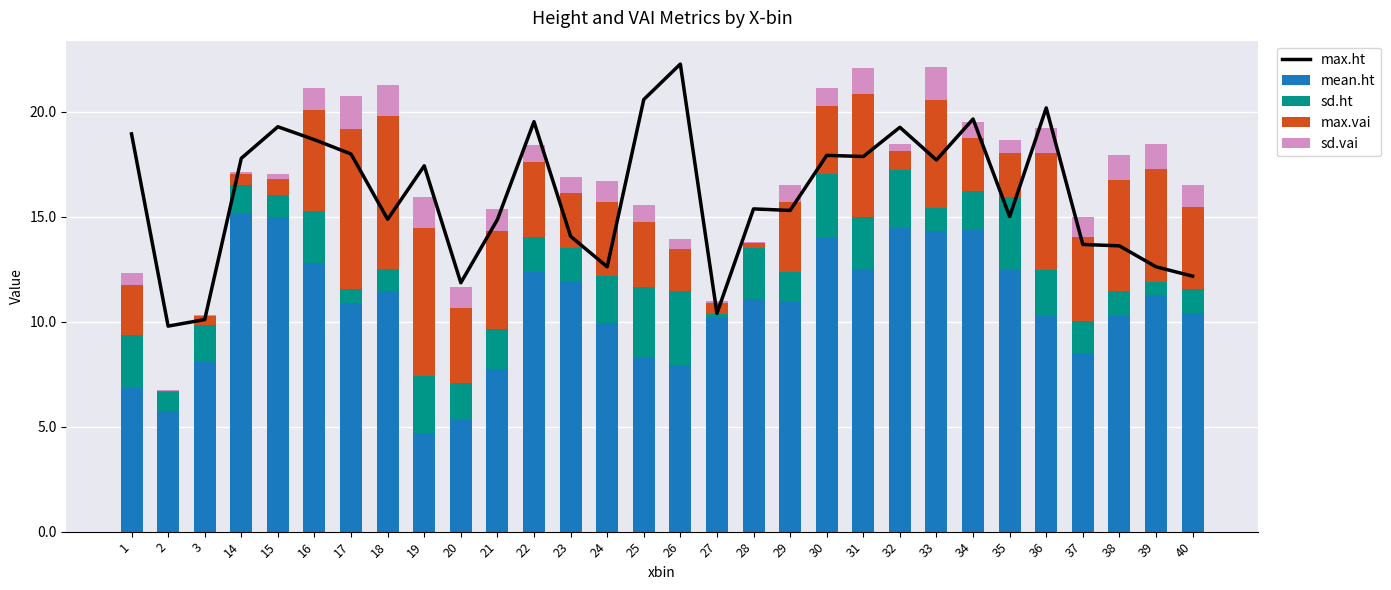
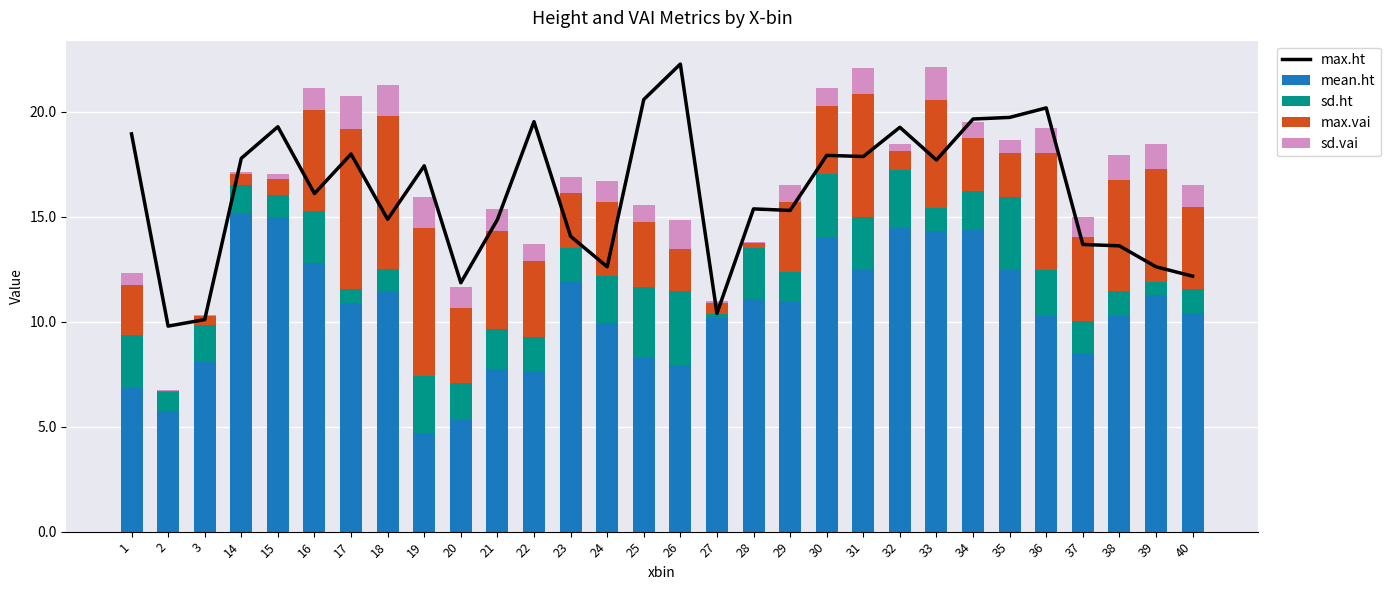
max.ht, 16: 18.7 -> 16.1
mean.ht, 22: 12.4 -> 7.6
sd.vai, 26: 0.5 -> 1.4
max.ht, 35: 15.0 -> 19.7
